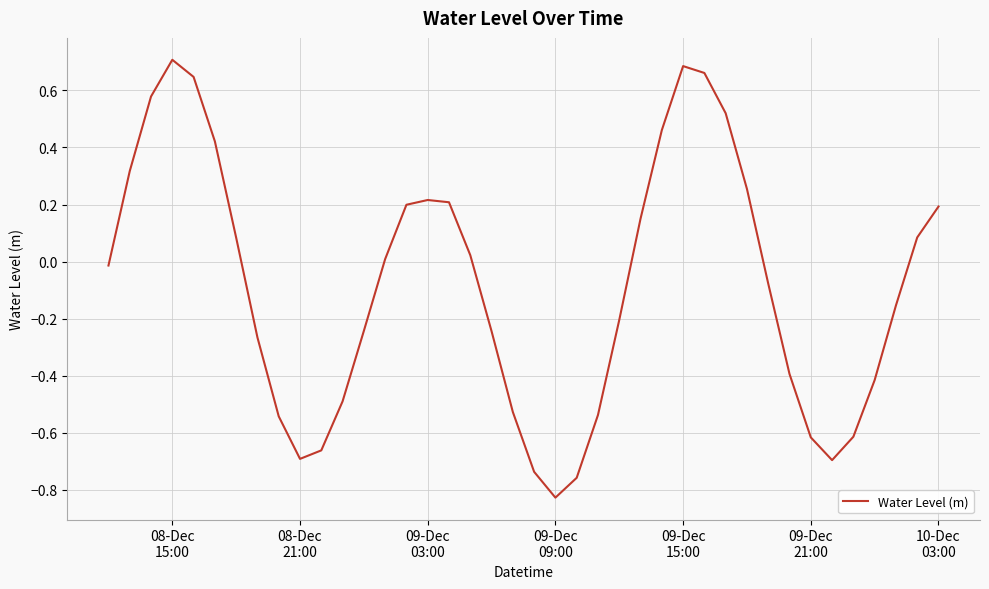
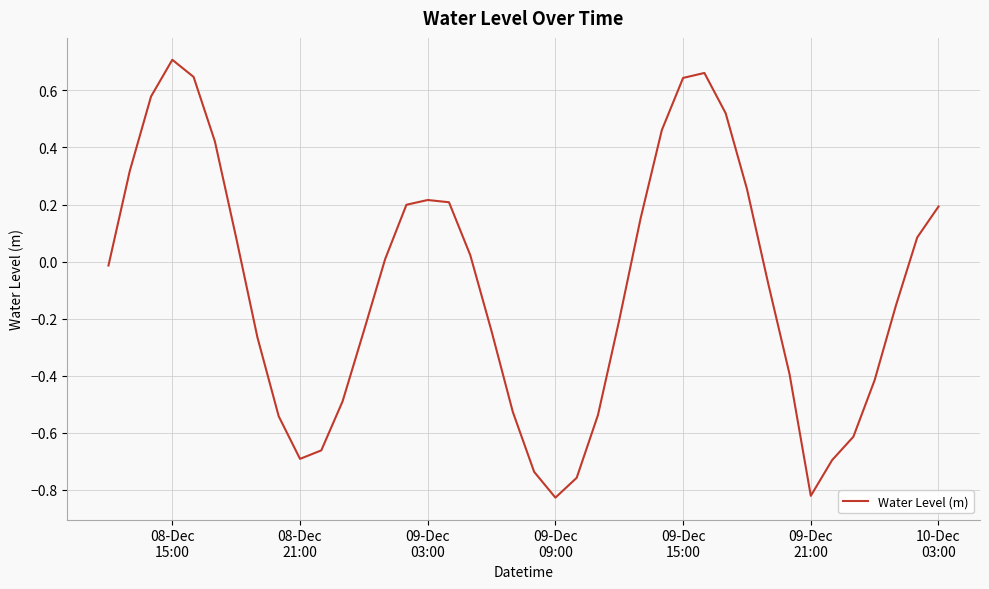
09-Dec 15:00: 0.69 -> 0.64
09-Dec 21:00: -0.62 -> -0.82
